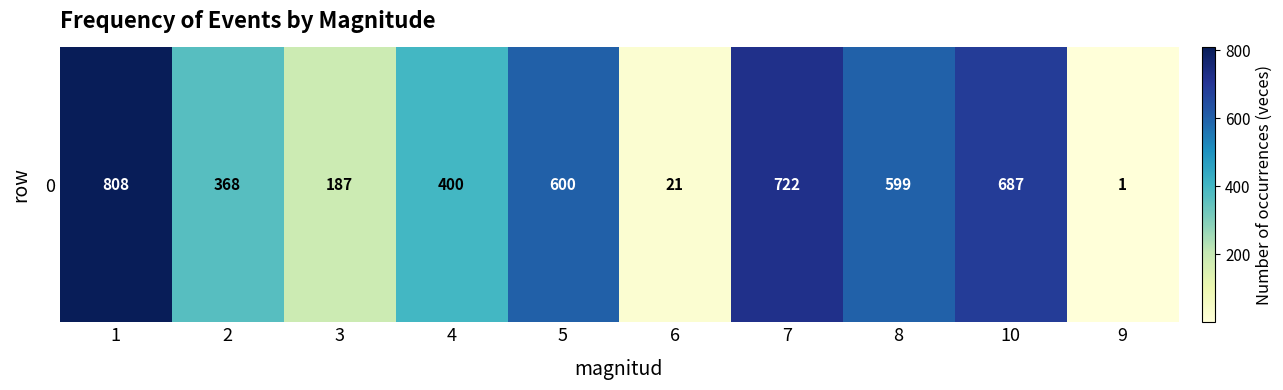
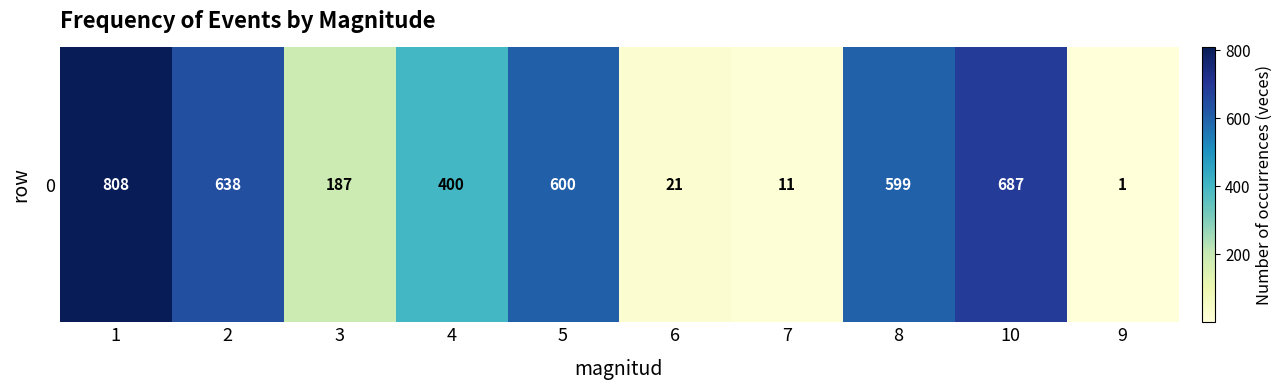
0, 2: 368 -> 638
0, 7: 722 -> 11
